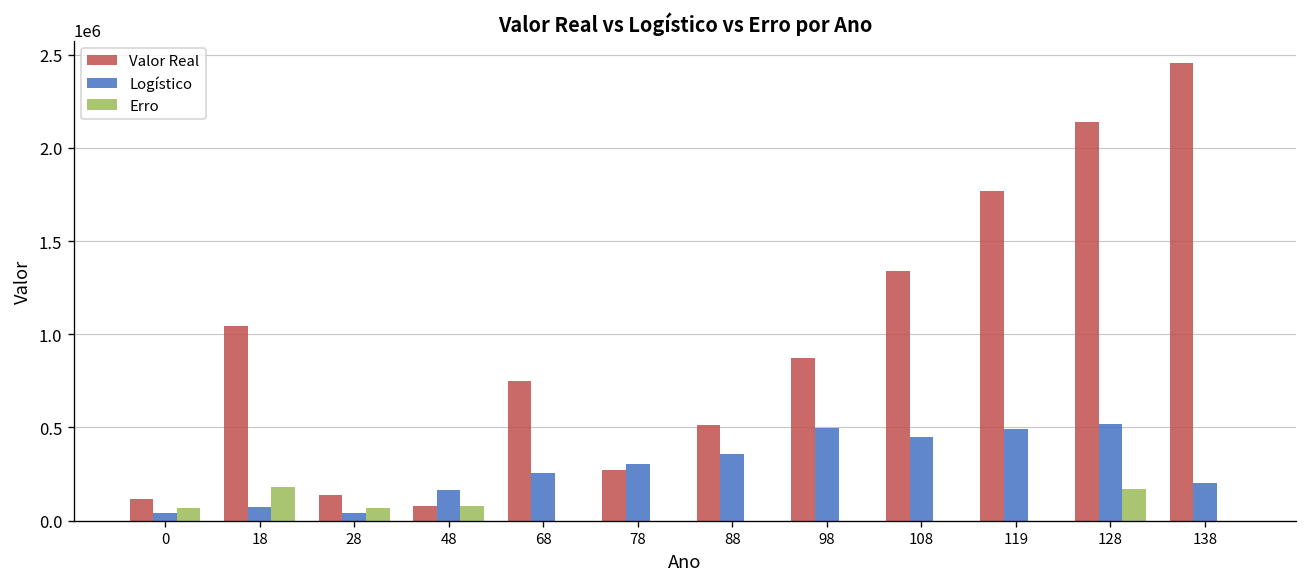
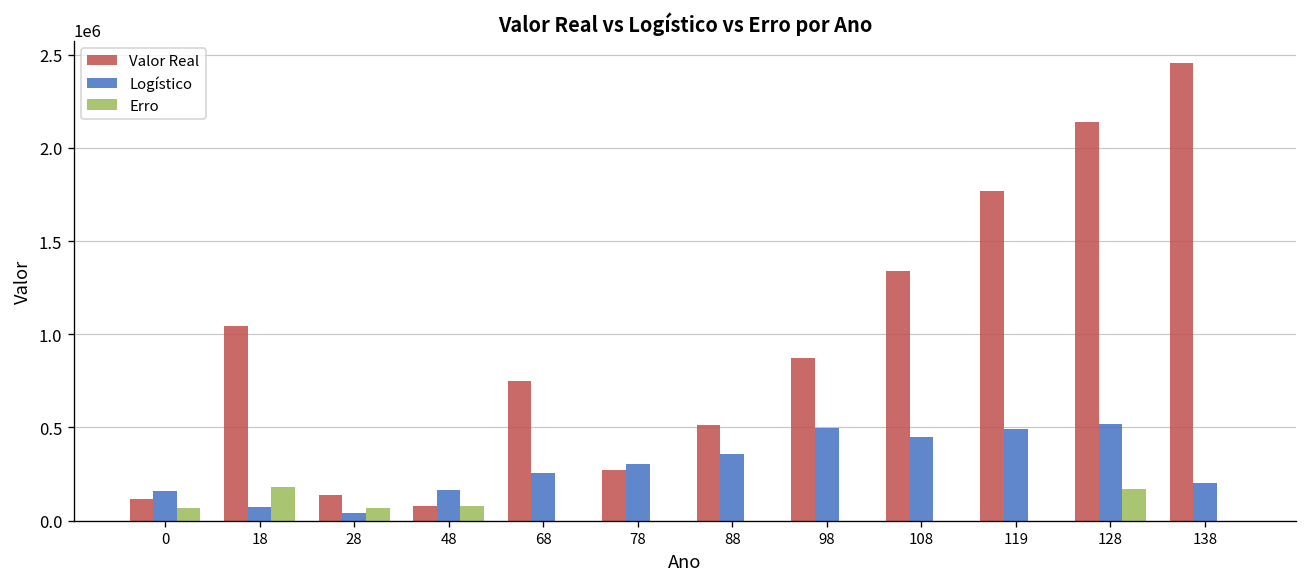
Logístico, 0: 40000 -> 160000
